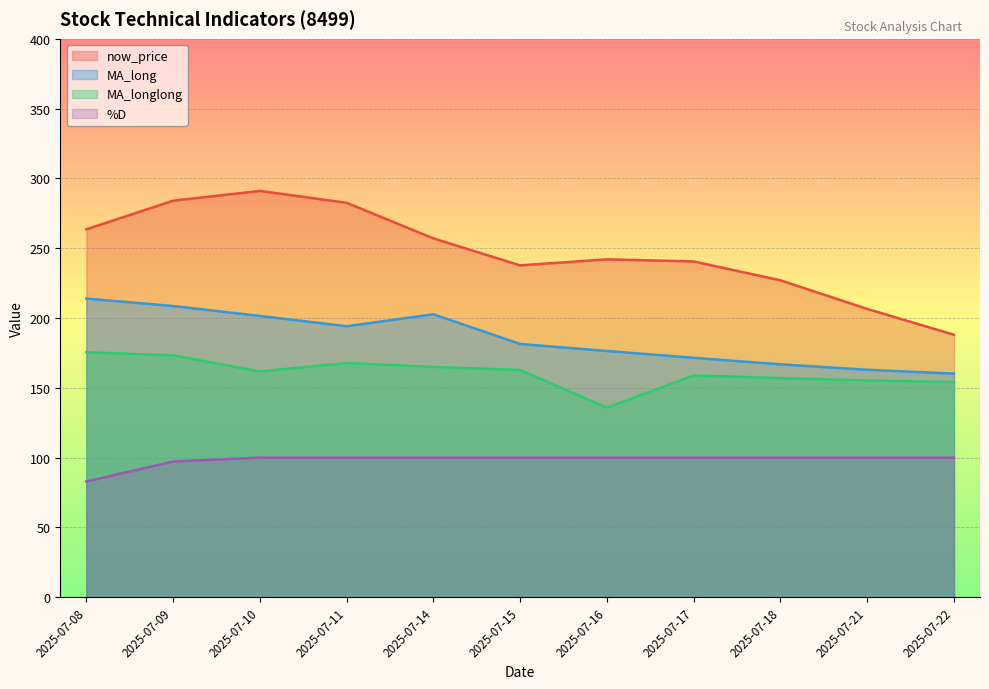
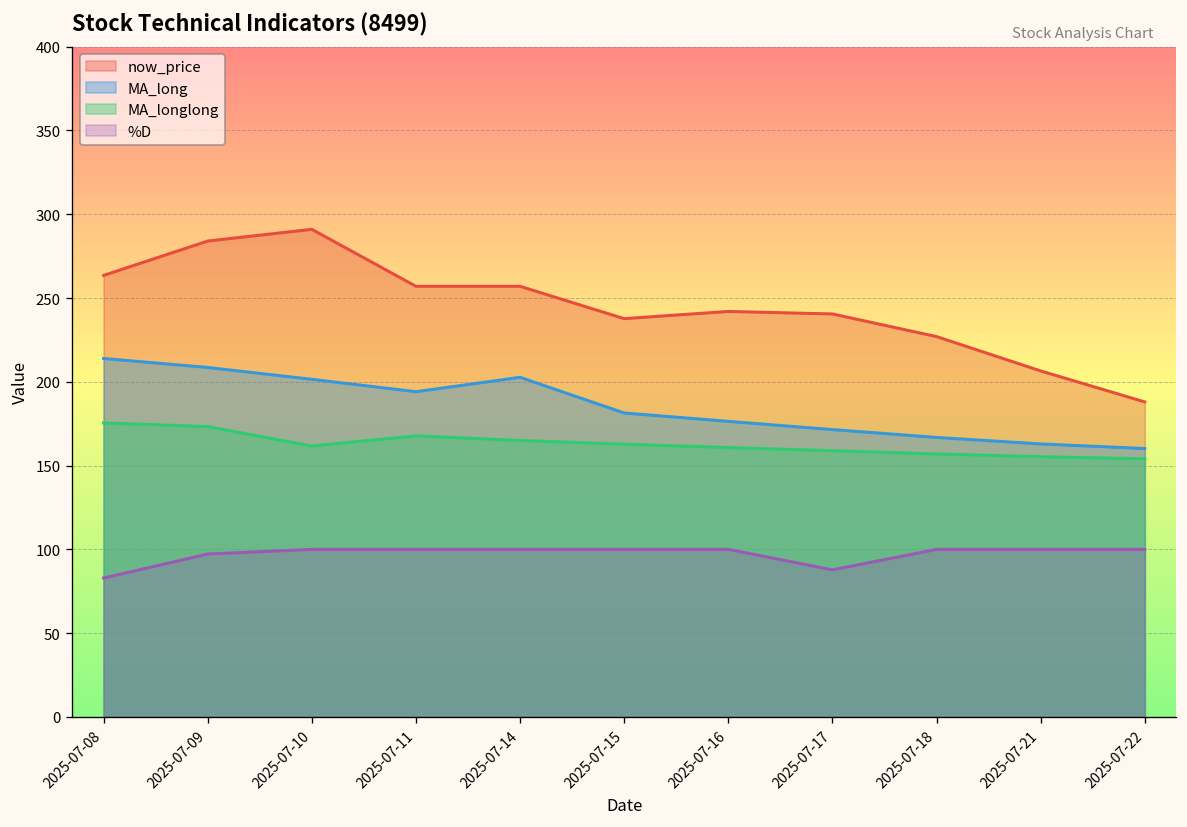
now_price, 2025-07-11: 283 -> 257
MA_longlong, 2025-07-16: 136 -> 161
%D, 2025-07-17: 100 -> 88
